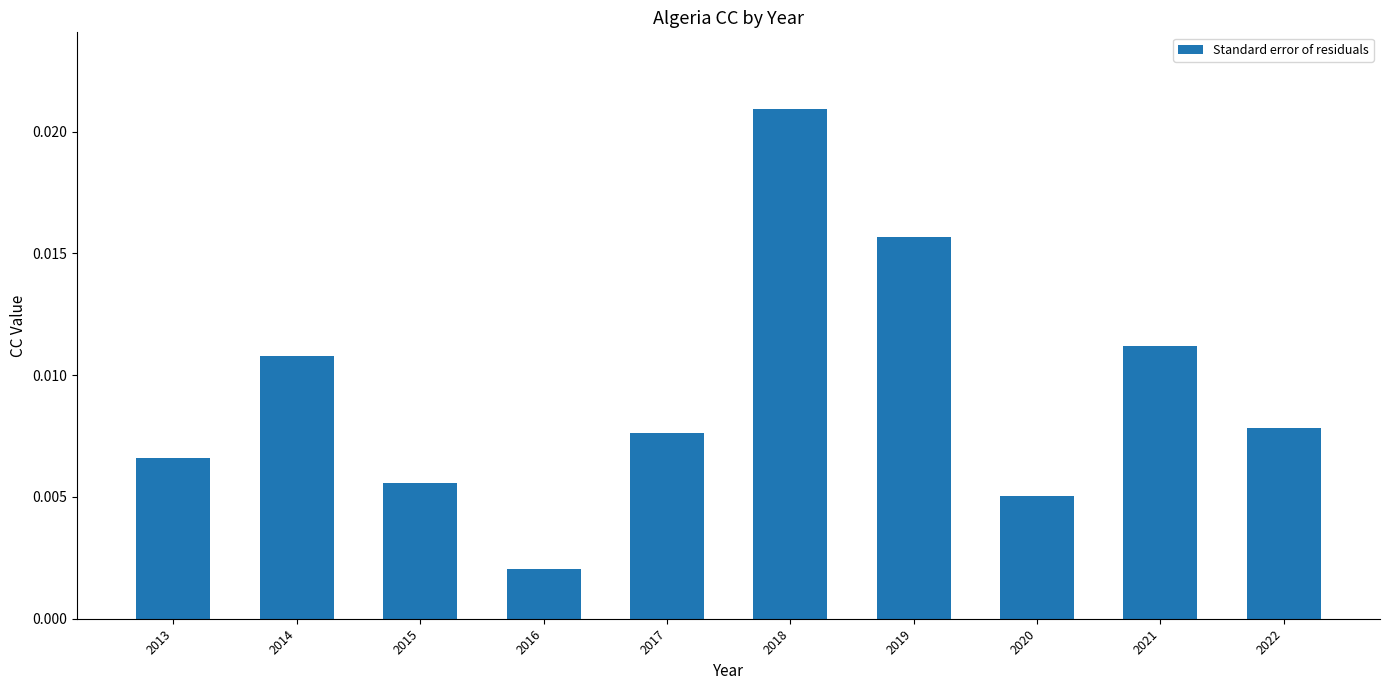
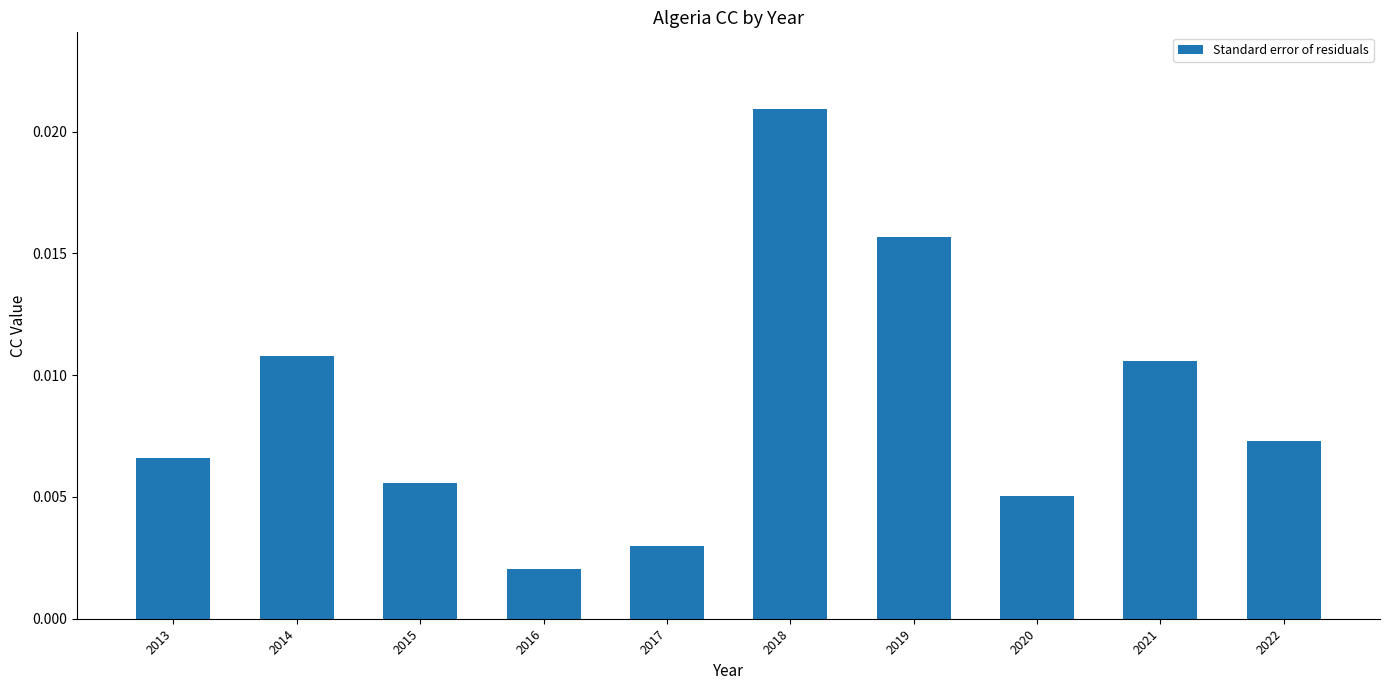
2017: 0.0076 -> 0.0030
2021: 0.0112 -> 0.0106
2022: 0.0078 -> 0.0073
